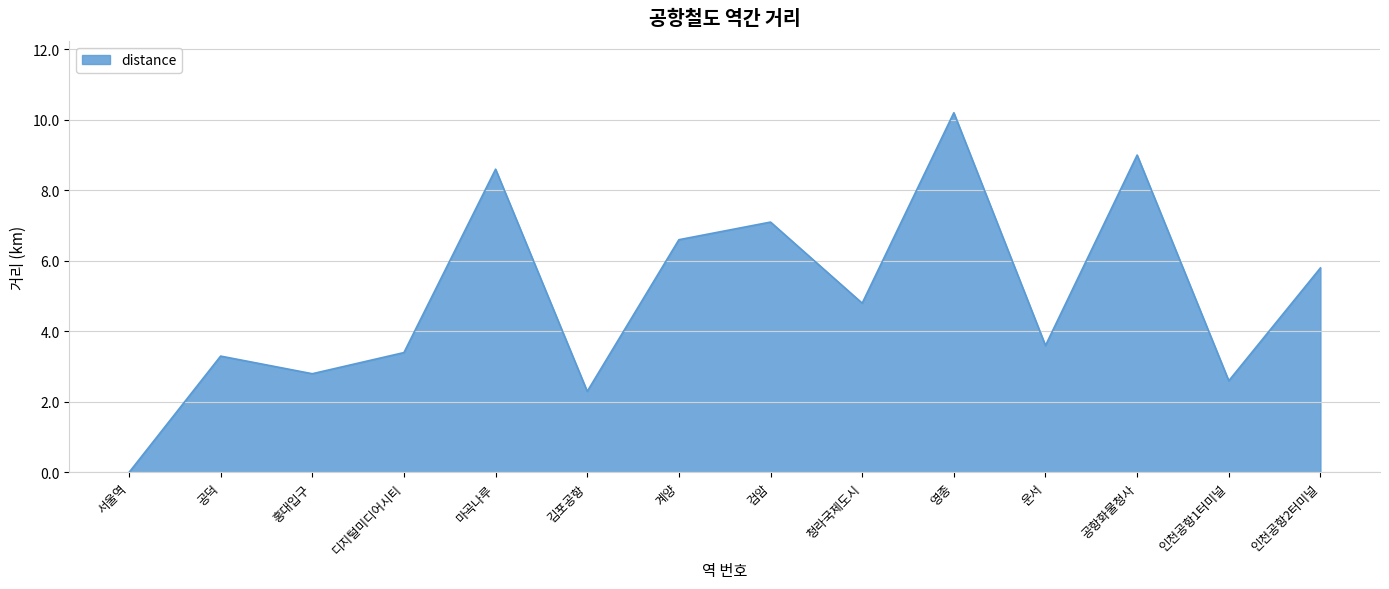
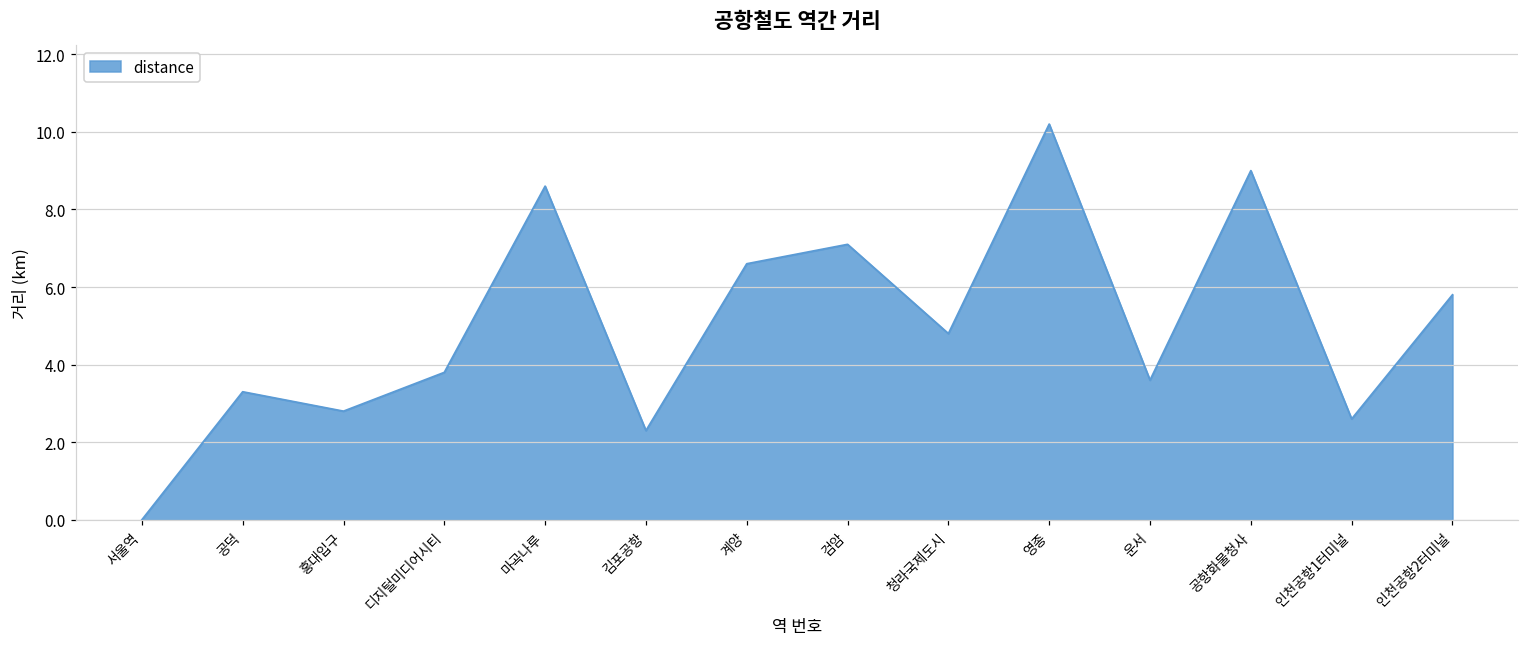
디지털미디어시티: 3.4 -> 3.8
